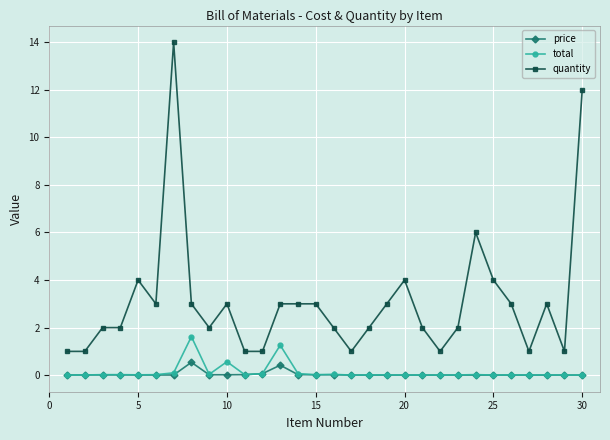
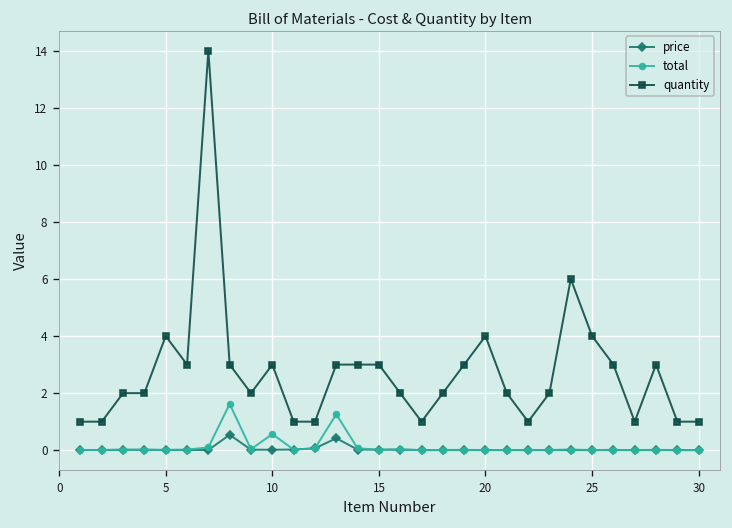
quantity, 30: 12 -> 1
